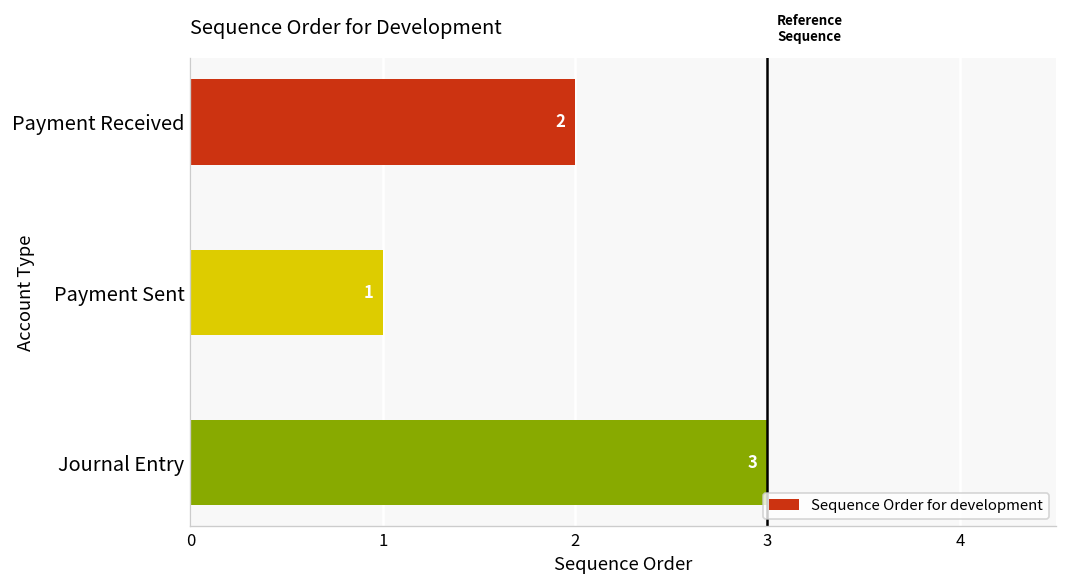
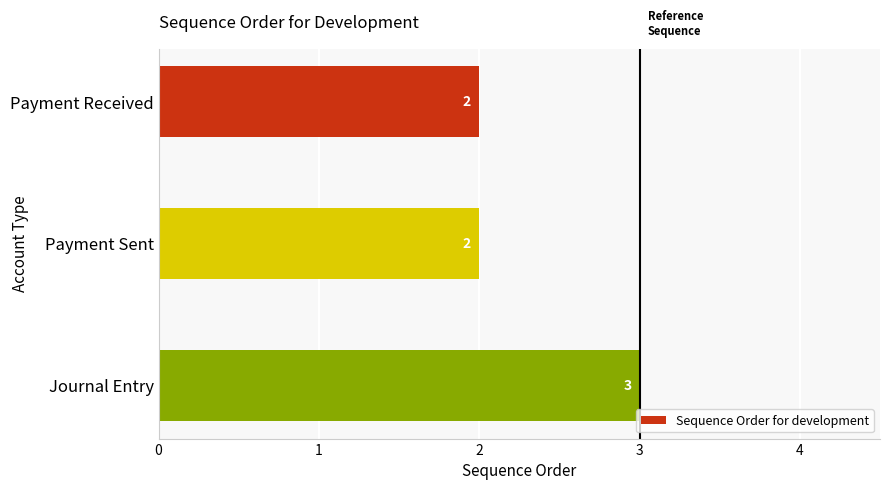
Payment Sent: 1 -> 2
